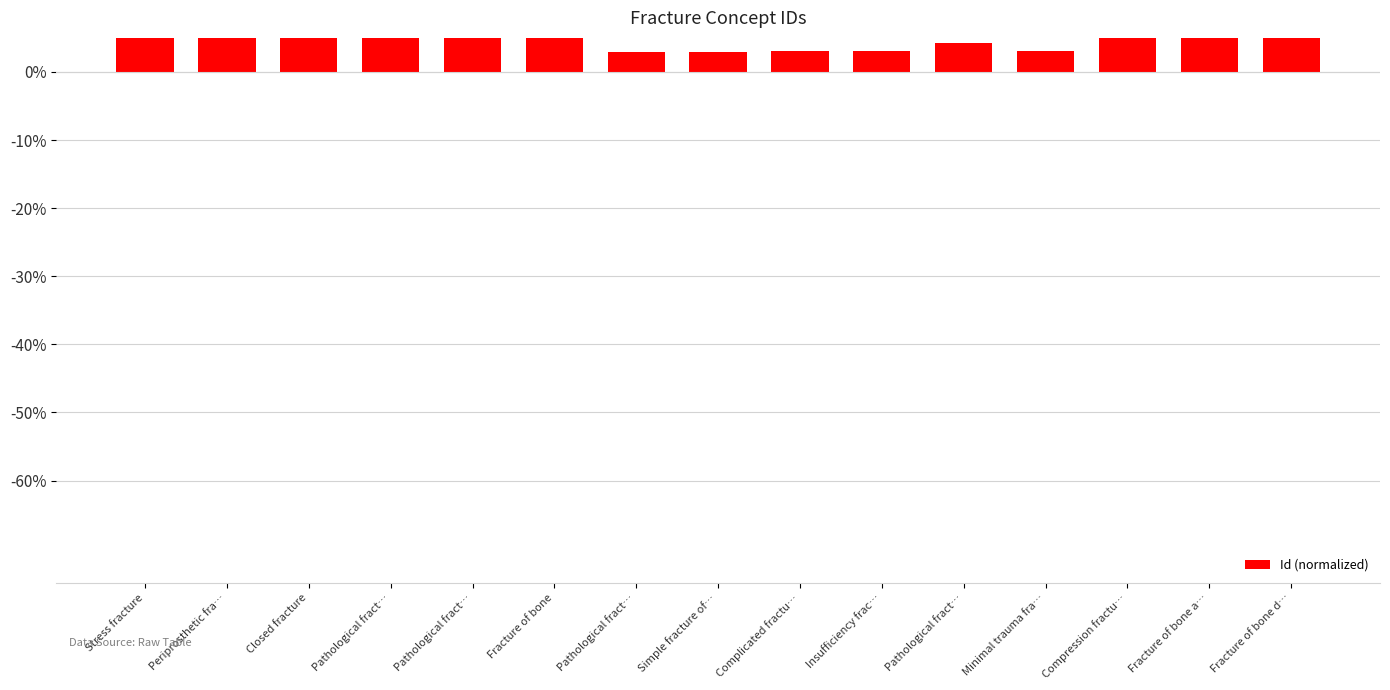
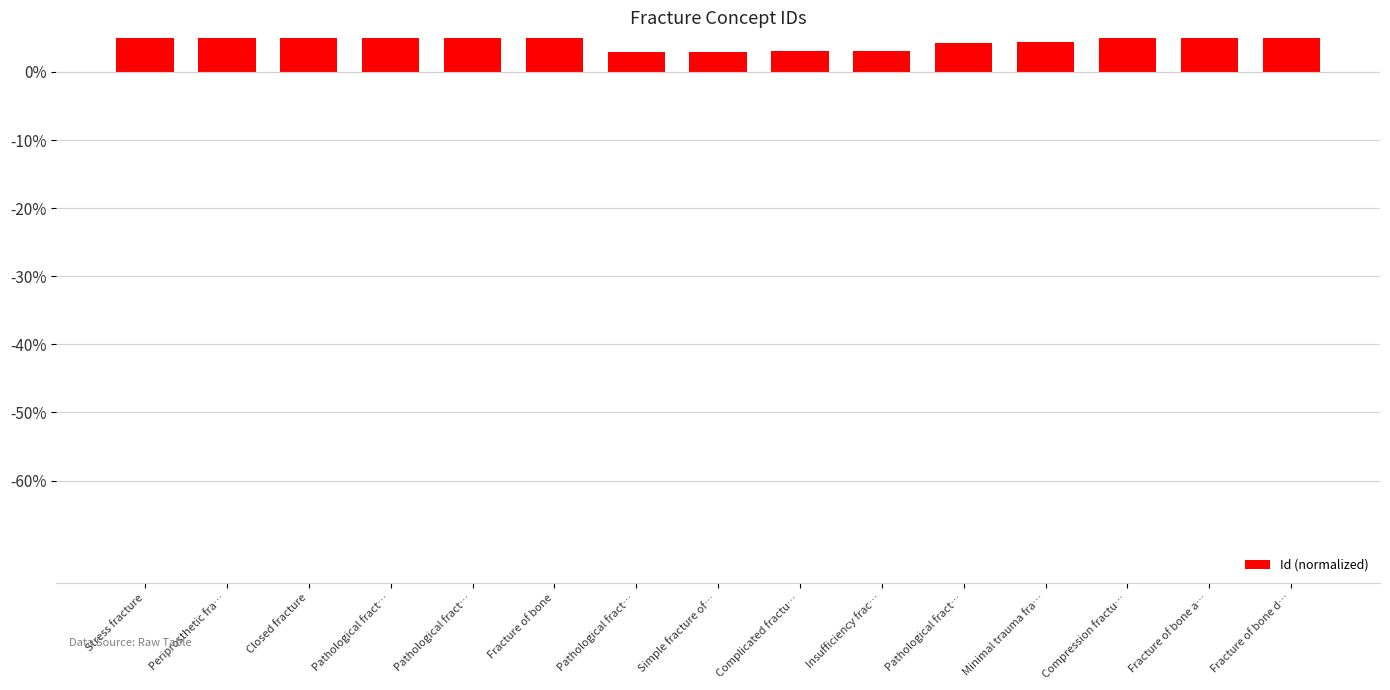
Minimal trauma fra…: 3% -> 4%
